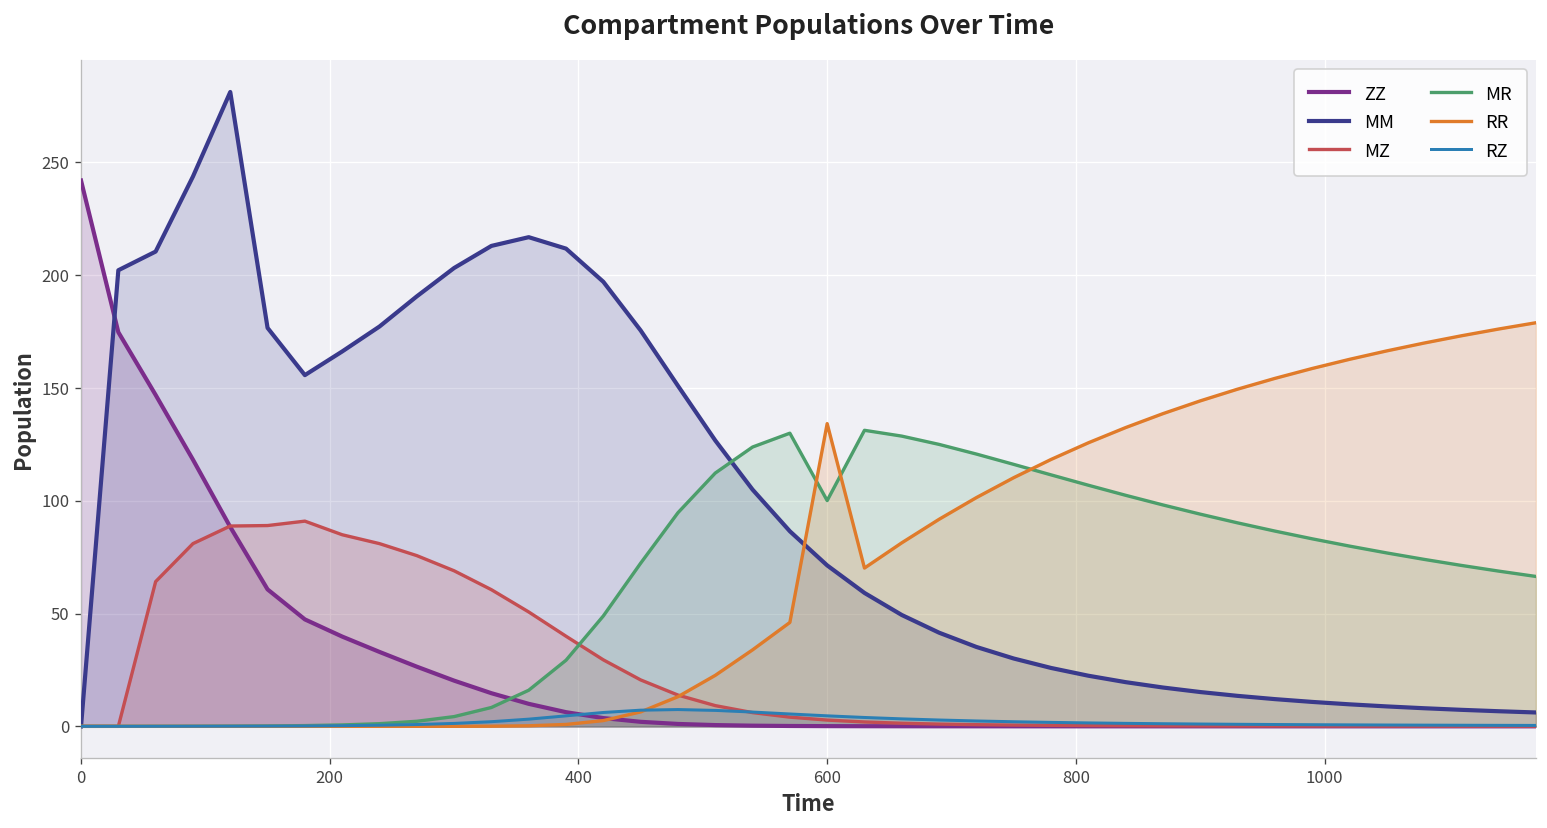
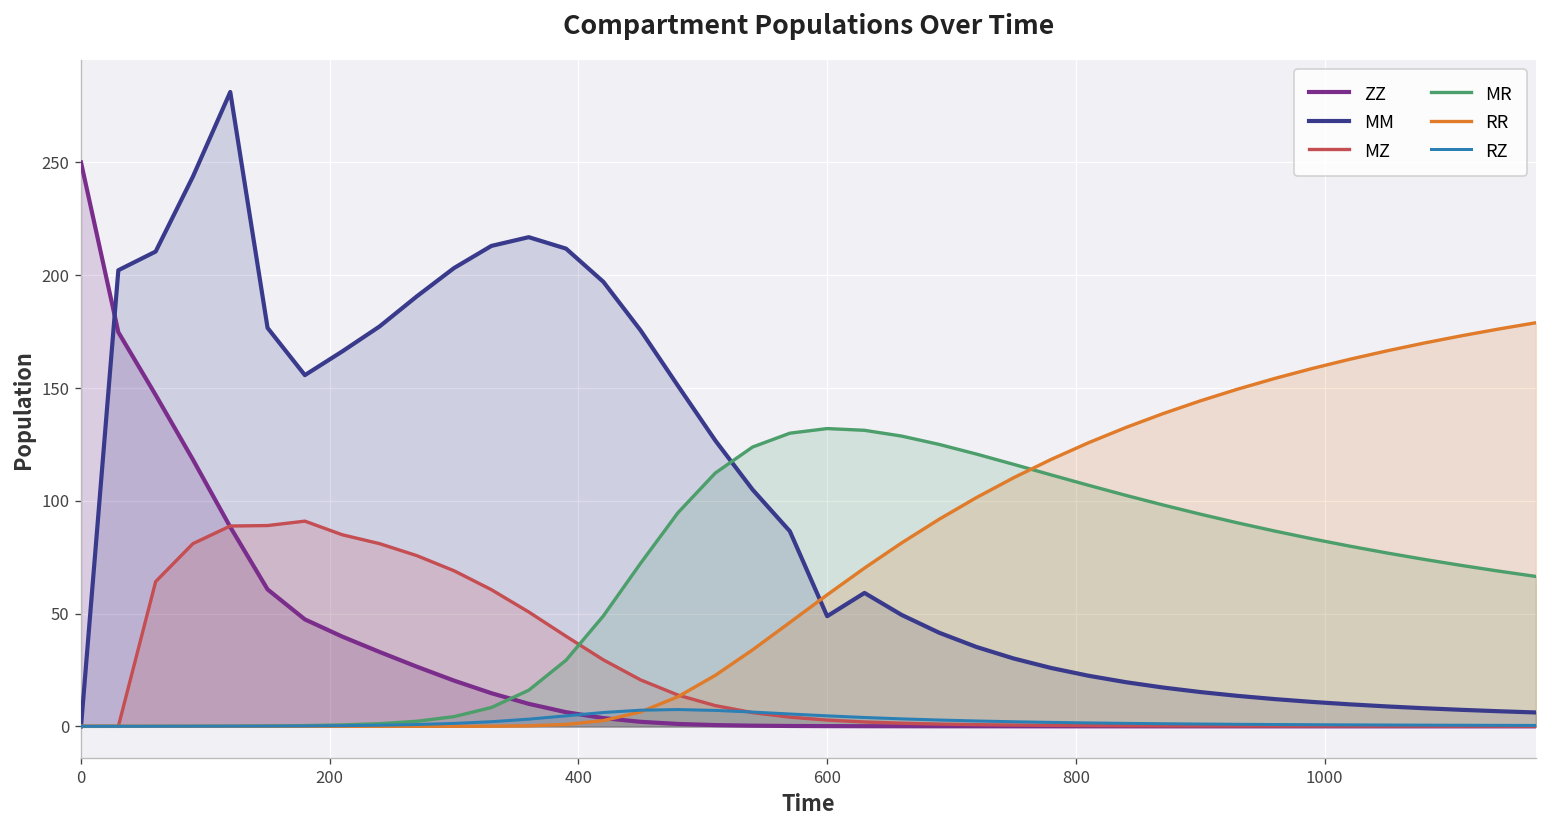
ZZ, 0: 242 -> 250
MM, 600: 71 -> 49
MR, 600: 100 -> 132
RR, 600: 134 -> 58
